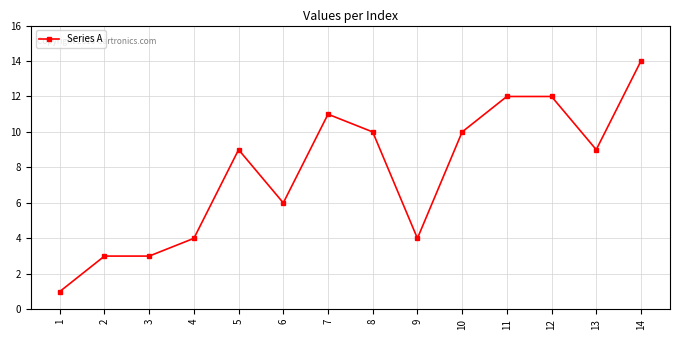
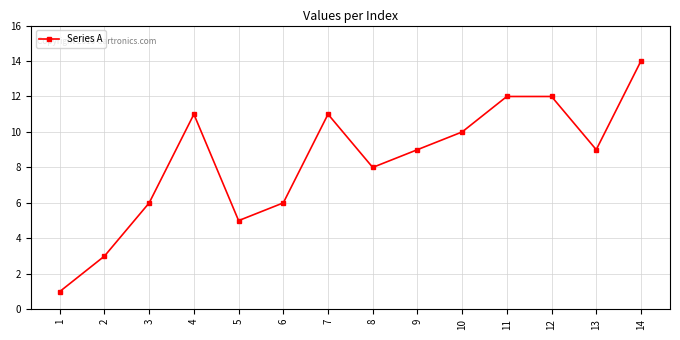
3: 3 -> 6
4: 4 -> 11
5: 9 -> 5
8: 10 -> 8
9: 4 -> 9
